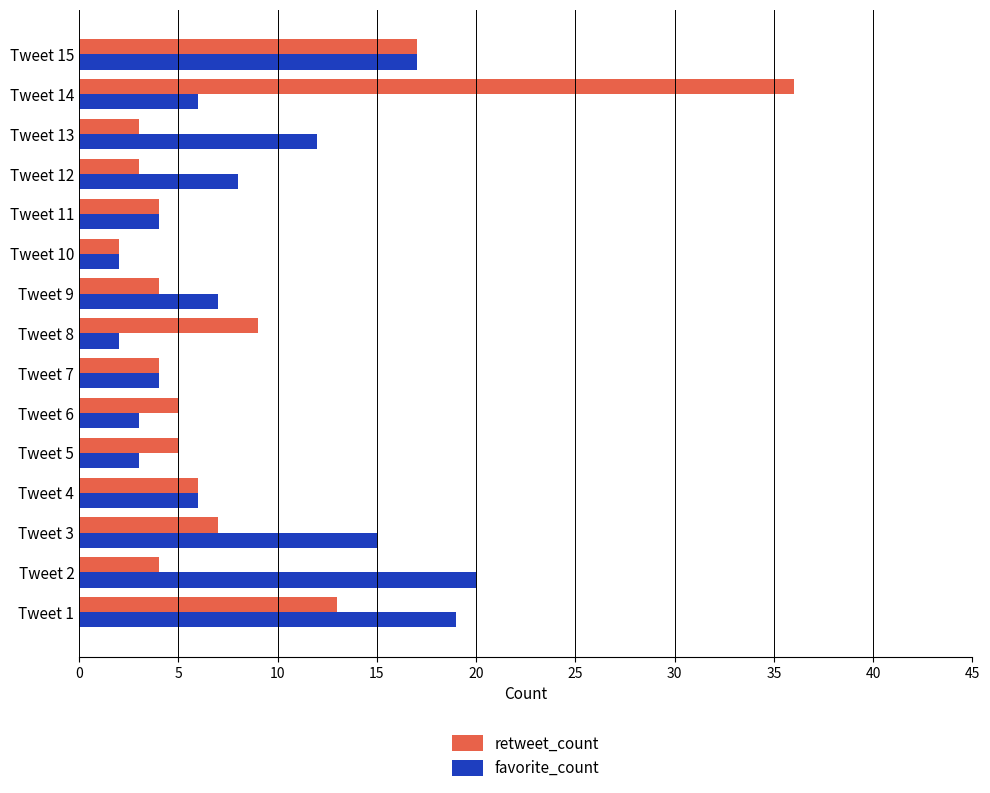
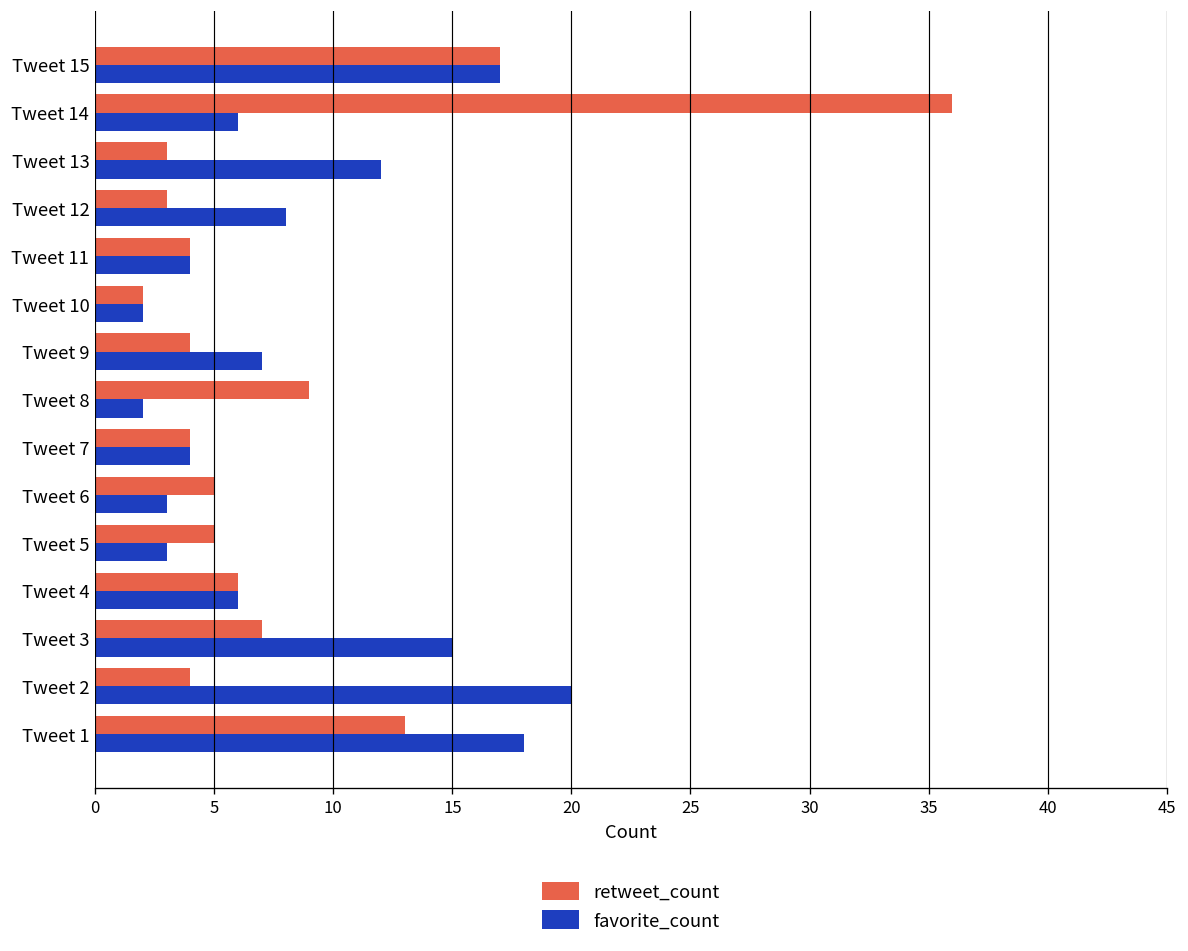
favorite_count, Tweet 1: 19 -> 18
